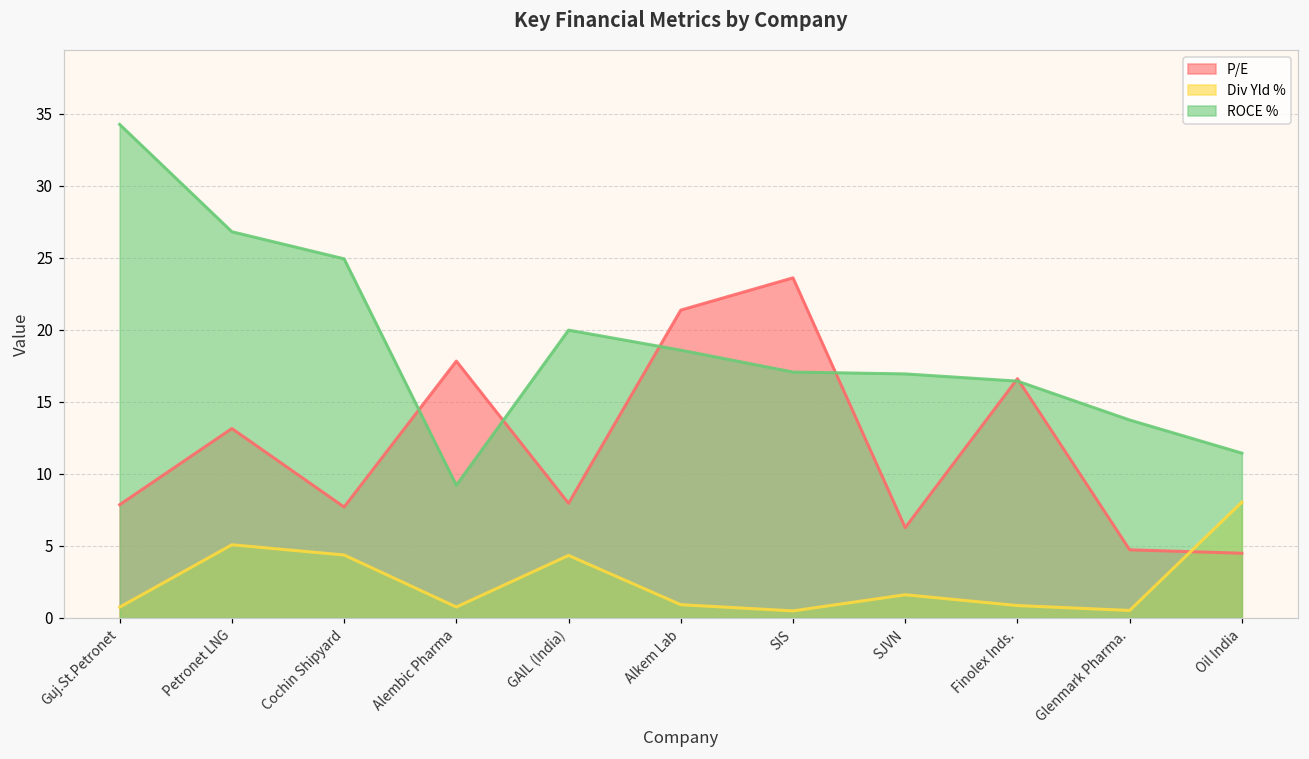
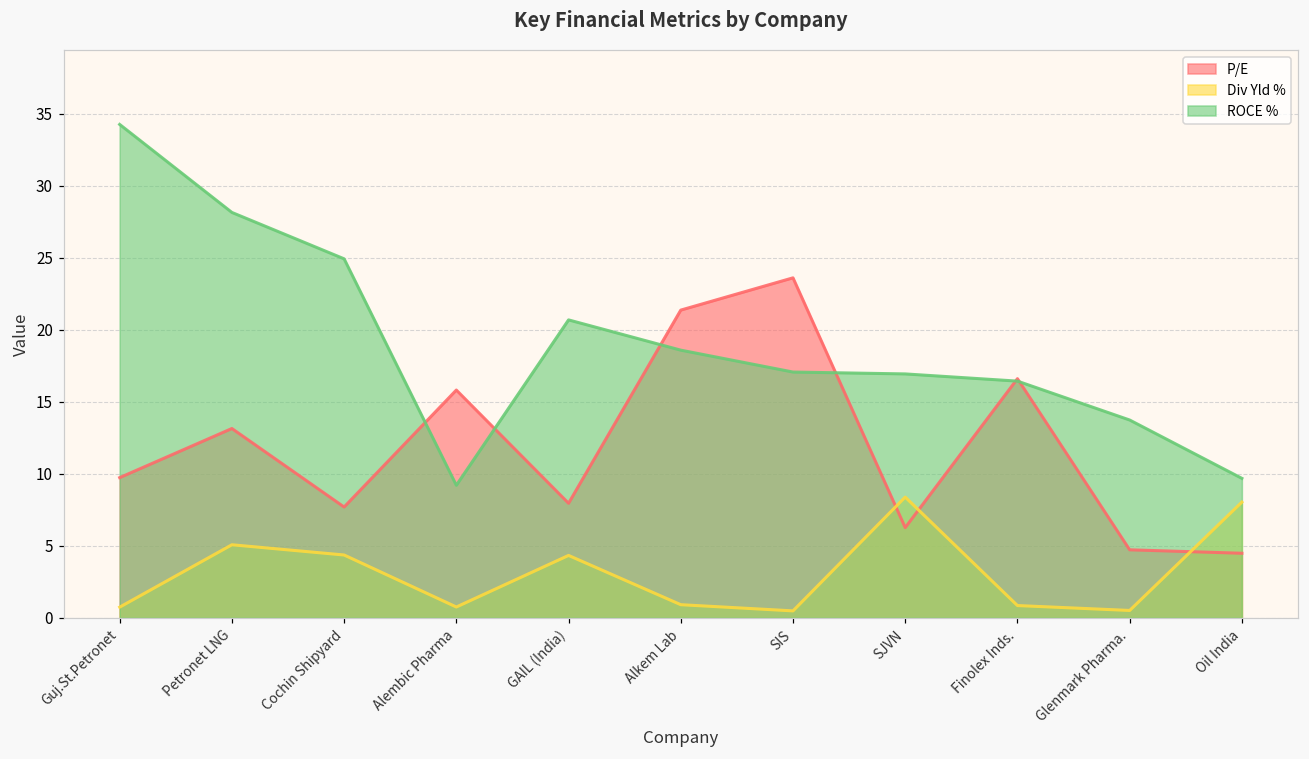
P/E, Guj.St.Petronet: 7.9 -> 9.7
ROCE %, Petronet LNG: 26.8 -> 28.1
P/E, Alembic Pharma: 17.8 -> 15.8
ROCE %, GAIL (India): 20.0 -> 20.7
Div Yld %, SJVN: 1.6 -> 8.4
ROCE %, Oil India: 11.4 -> 9.7
